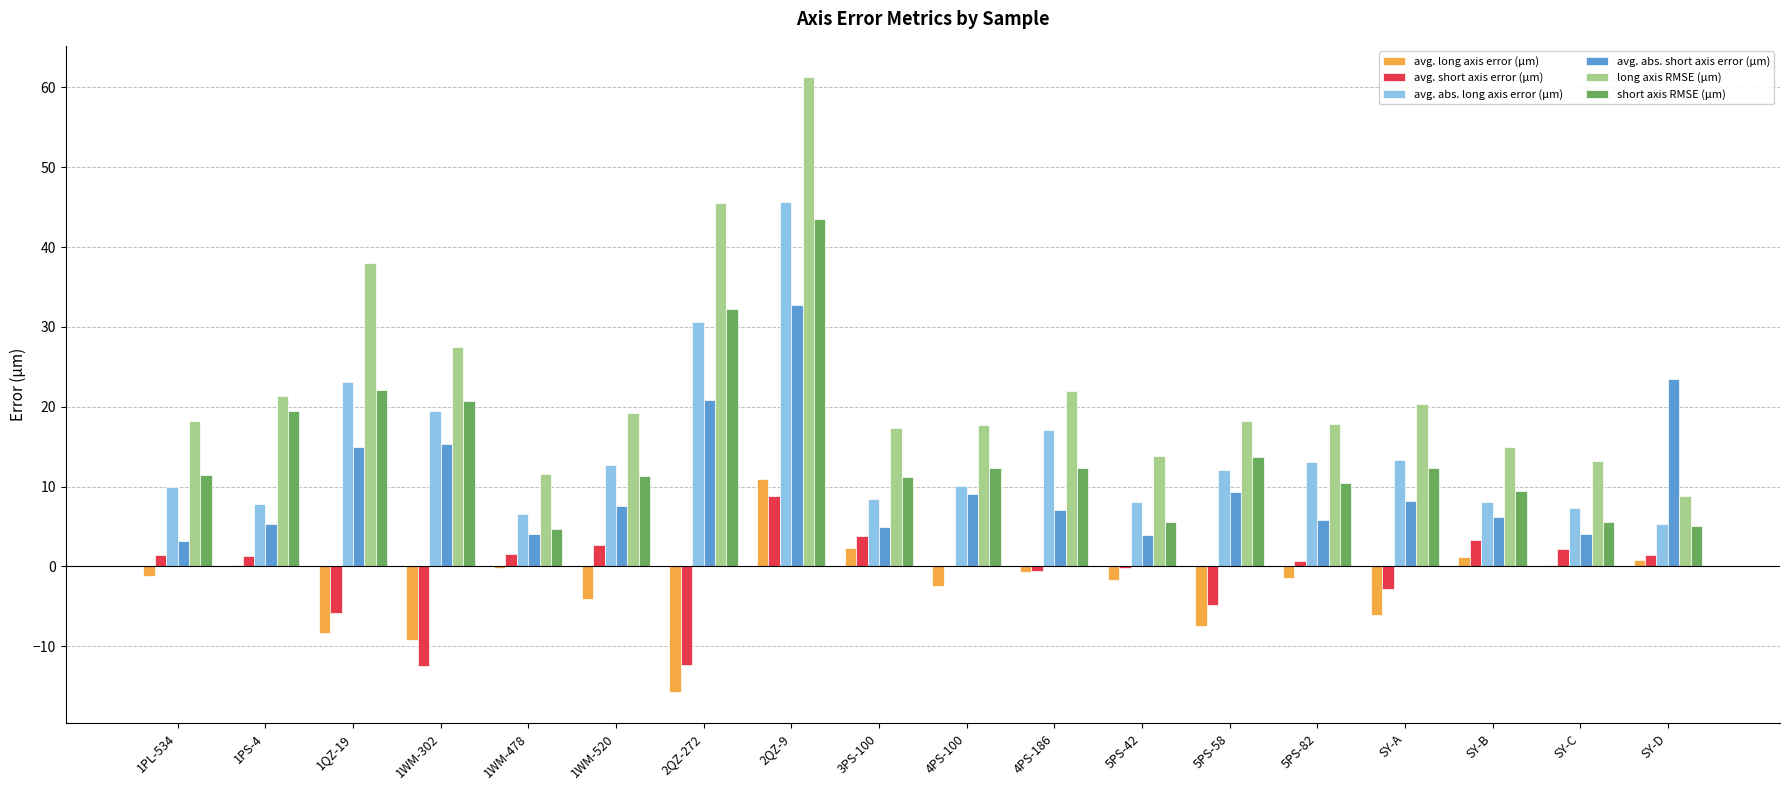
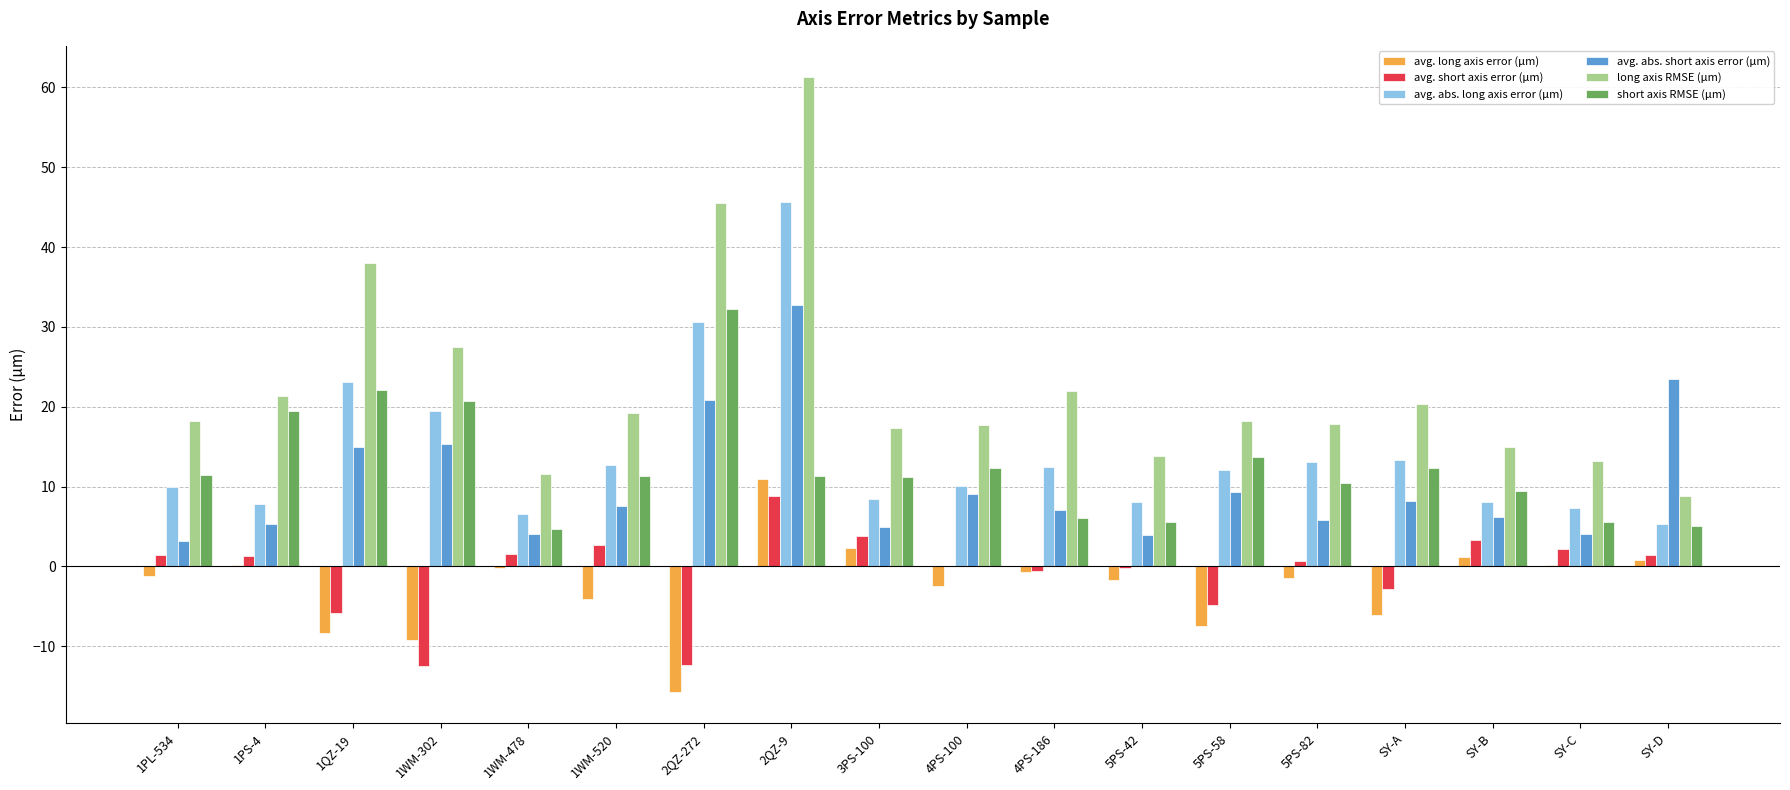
short axis RMSE (μm), 2QZ-9: 43 -> 11
avg. abs. long axis error (μm), 4PS-186: 17 -> 12
short axis RMSE (μm), 4PS-186: 12 -> 6
